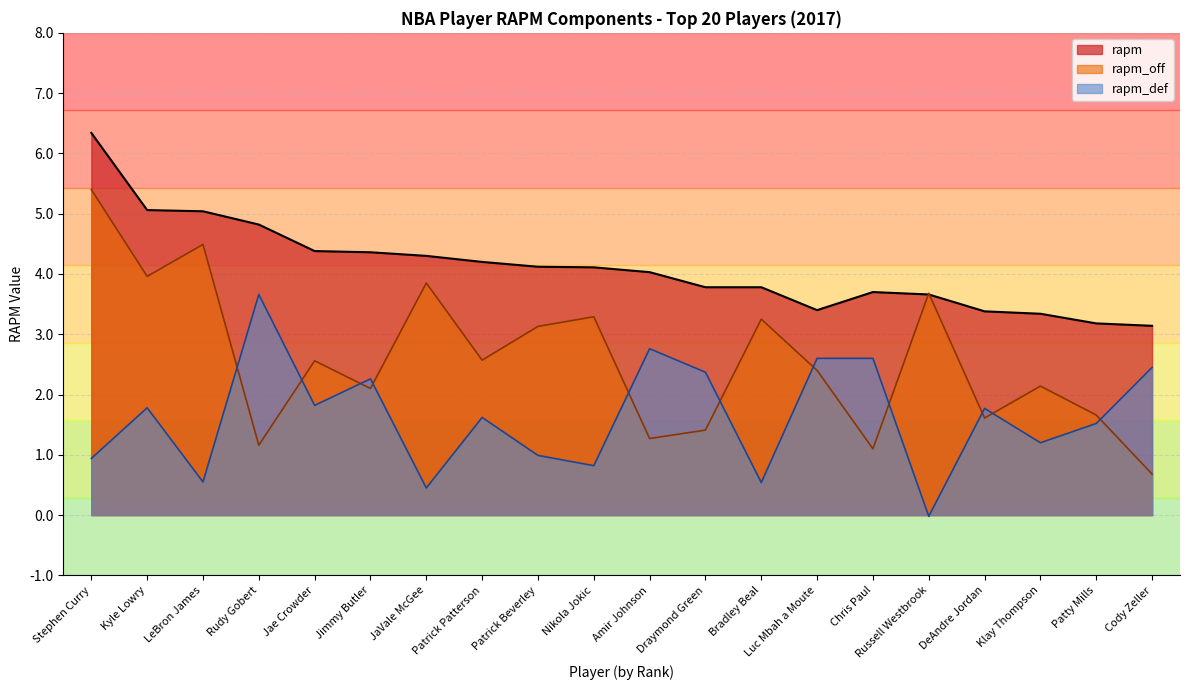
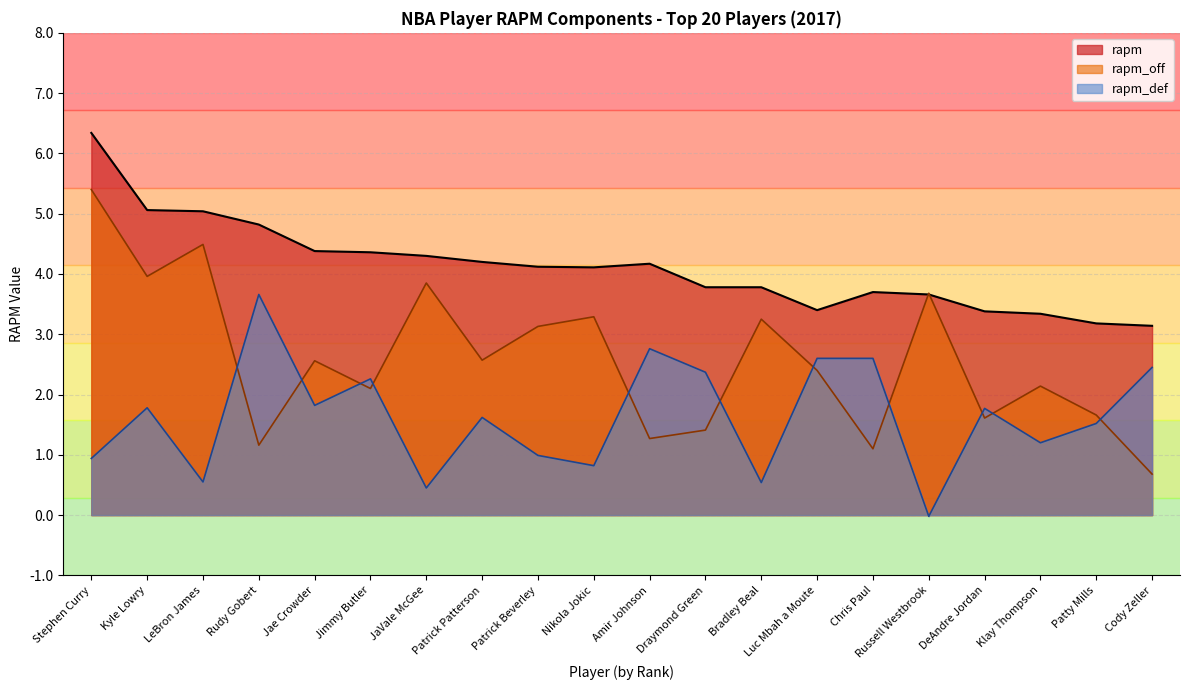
rapm, Amir Johnson: 4.0 -> 4.2
